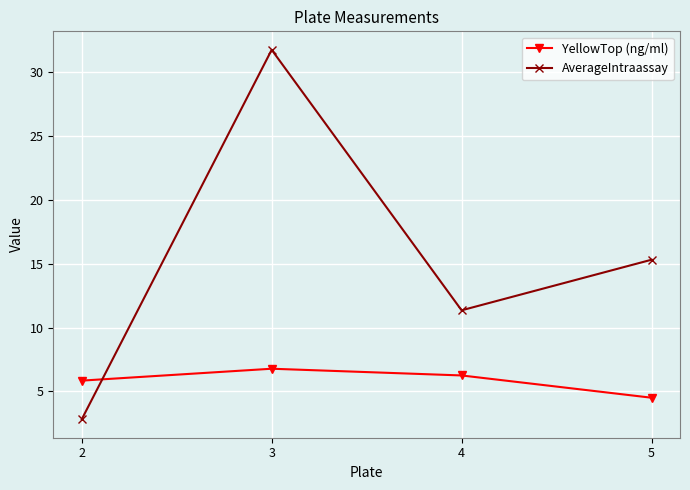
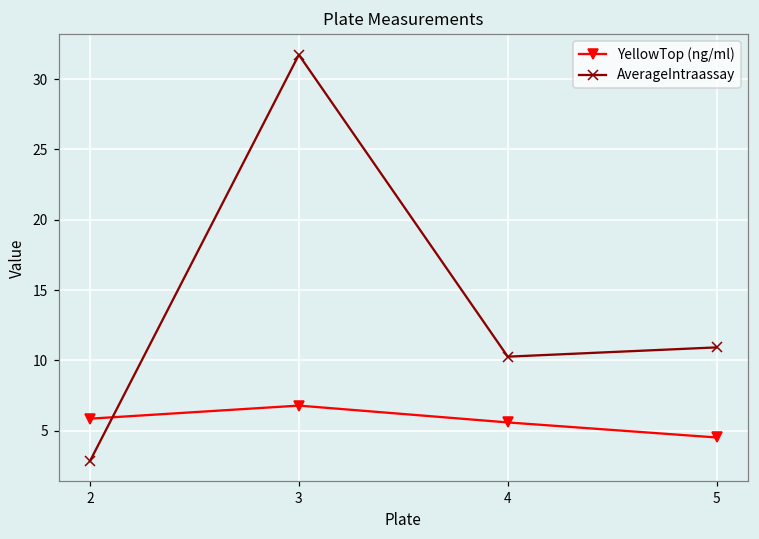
YellowTop (ng/ml), 4: 6.3 -> 5.6
AverageIntraassay, 4: 11.3 -> 10.3
AverageIntraassay, 5: 15.3 -> 10.9
